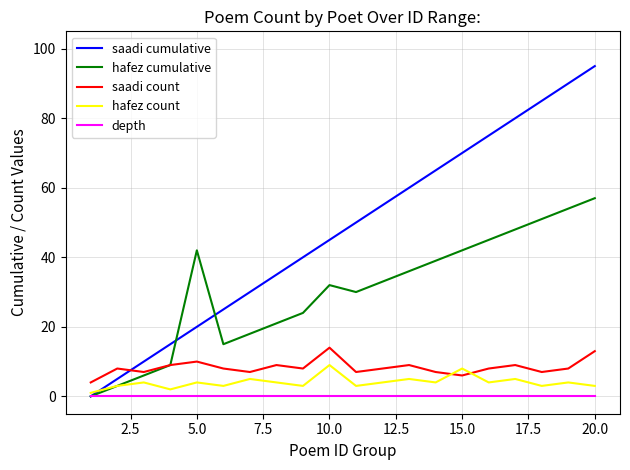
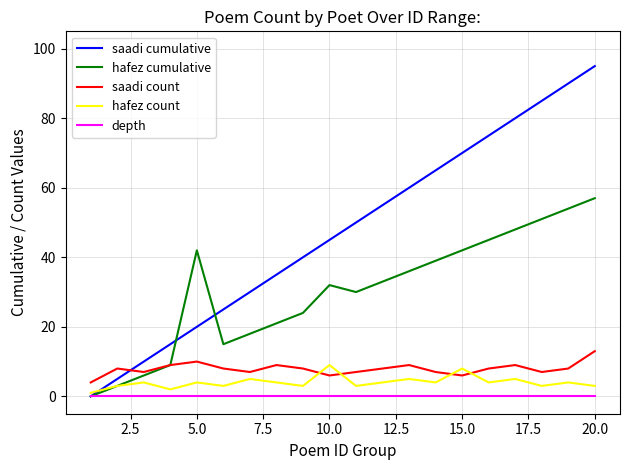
saadi count, 10.0: 14 -> 6
